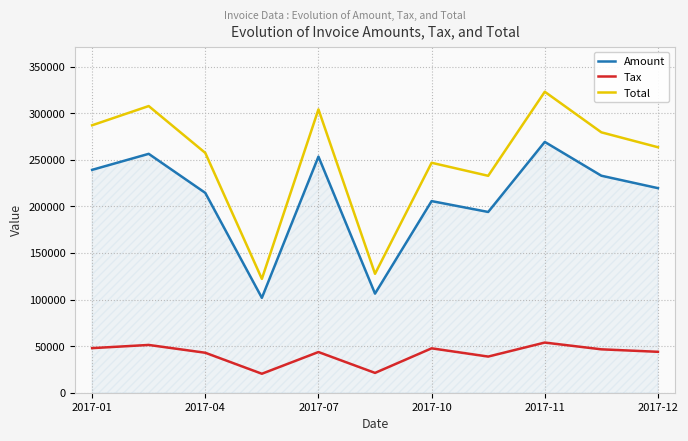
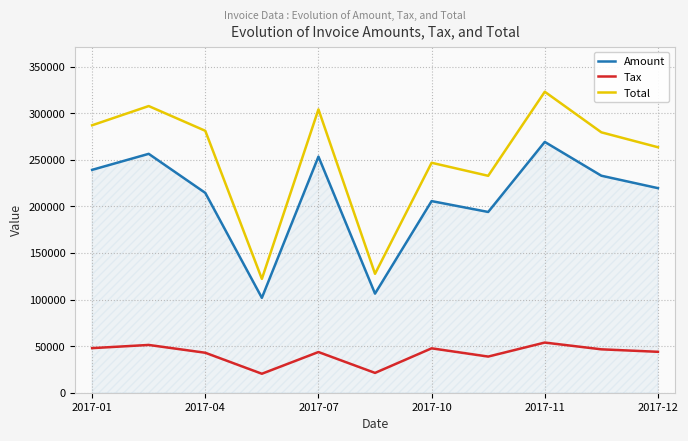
Total, 2017-04: 260000 -> 280000
